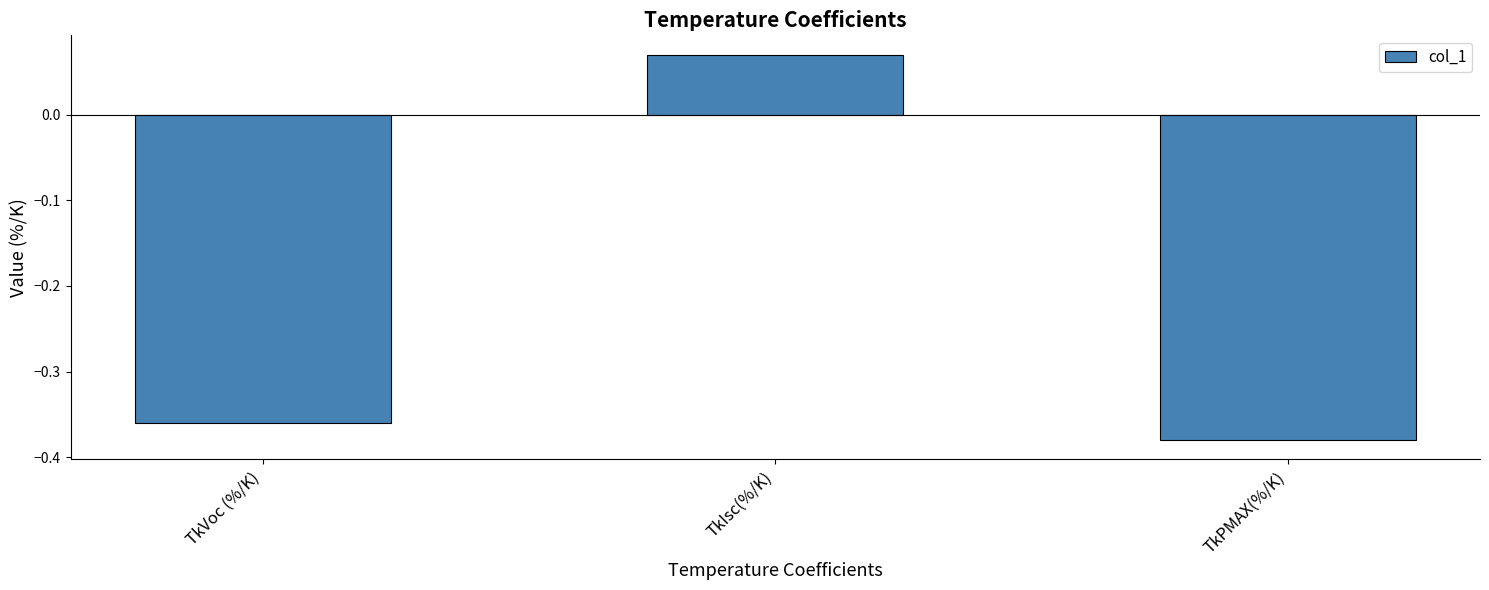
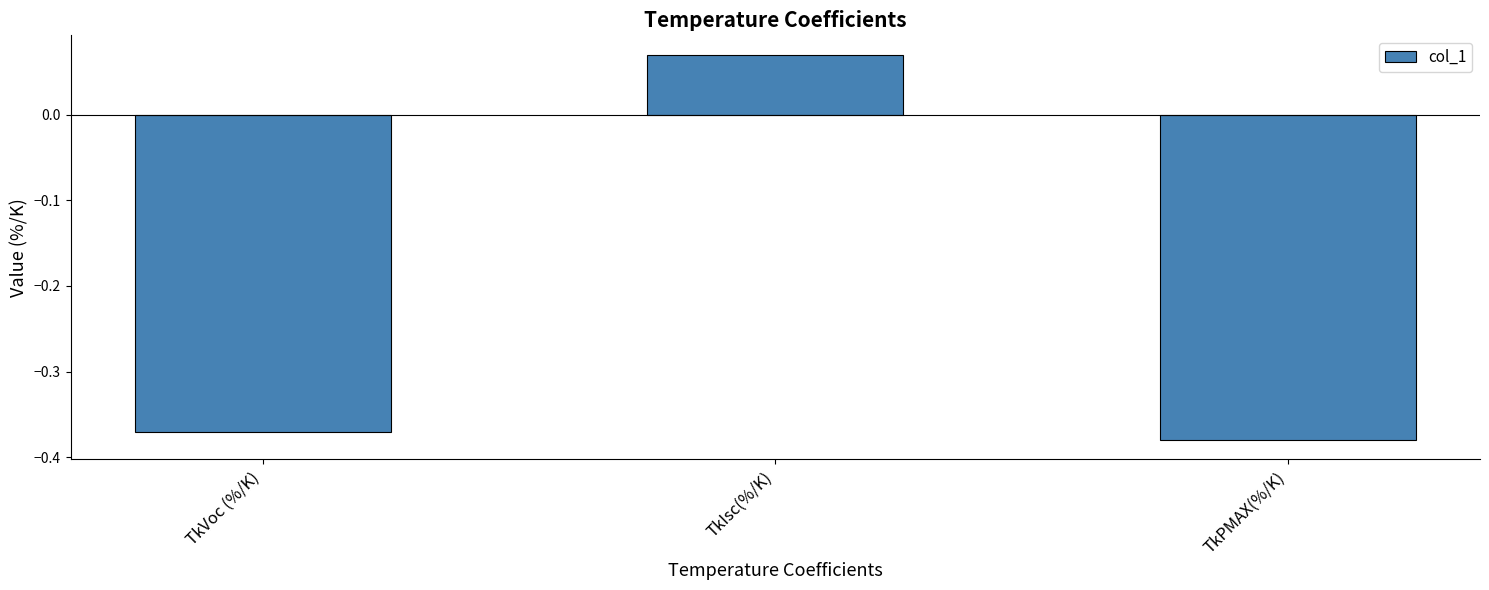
TkVoc (%/K): -0.36 -> -0.37
